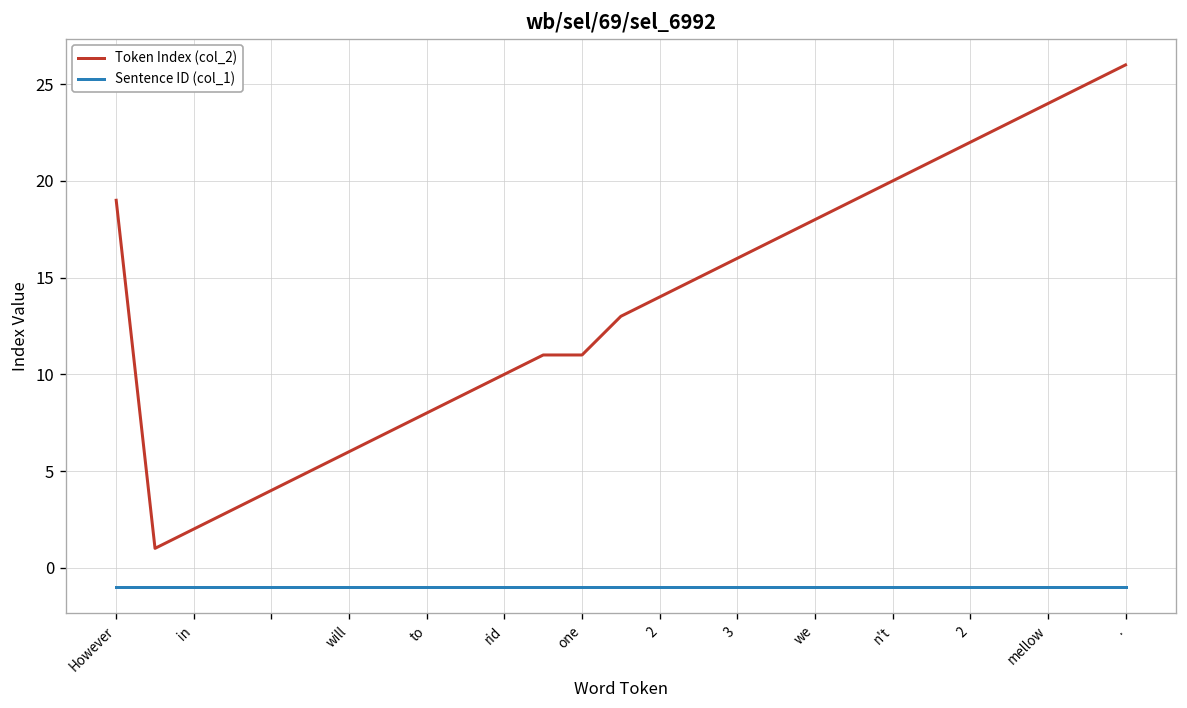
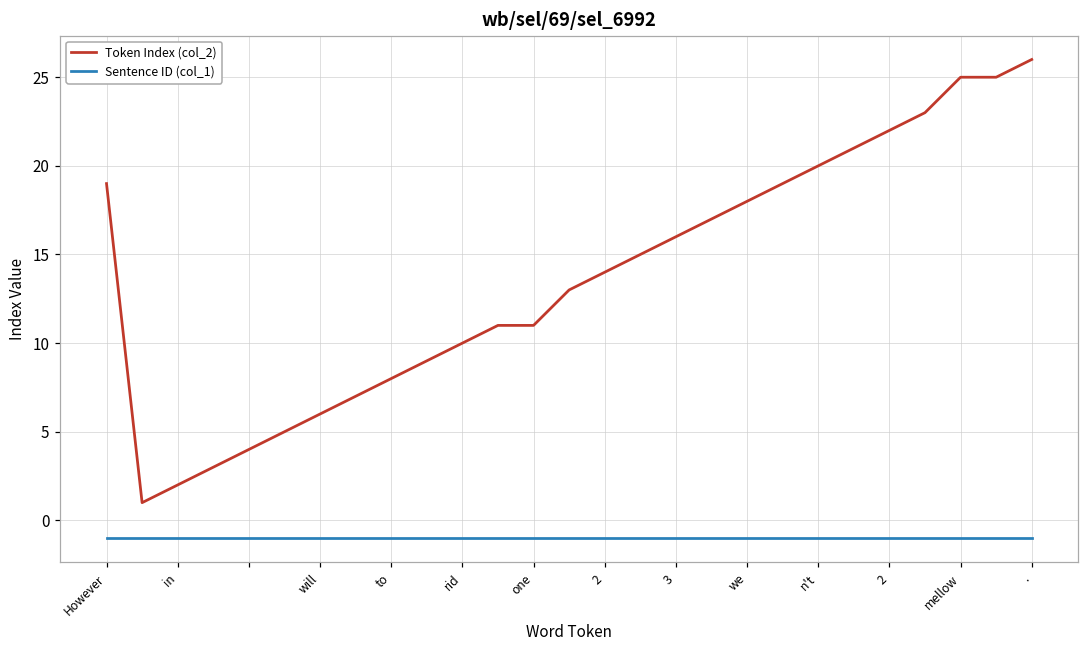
Token Index (col_2), mellow: 24 -> 25
